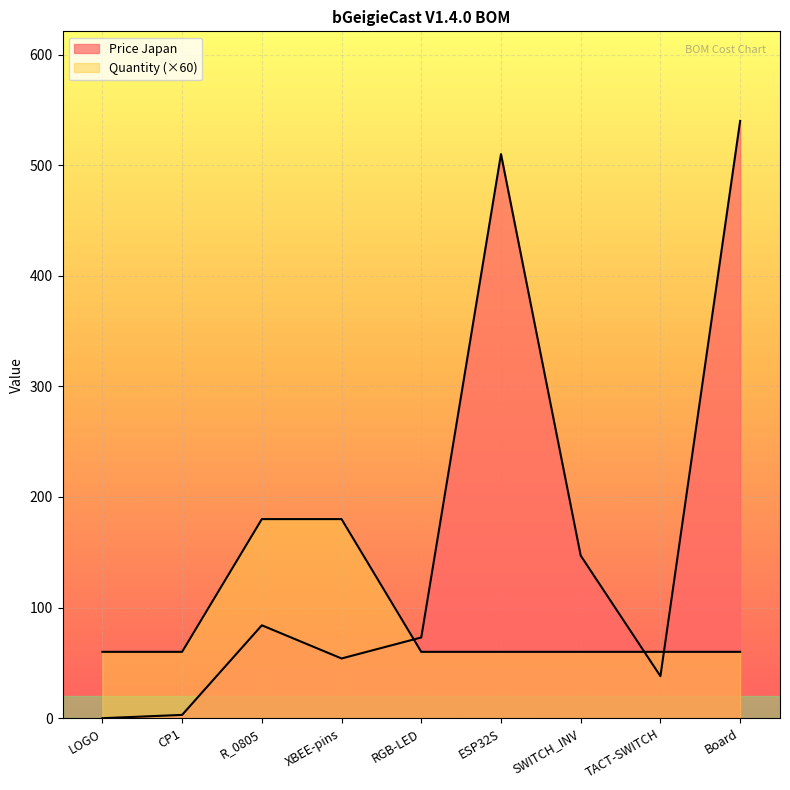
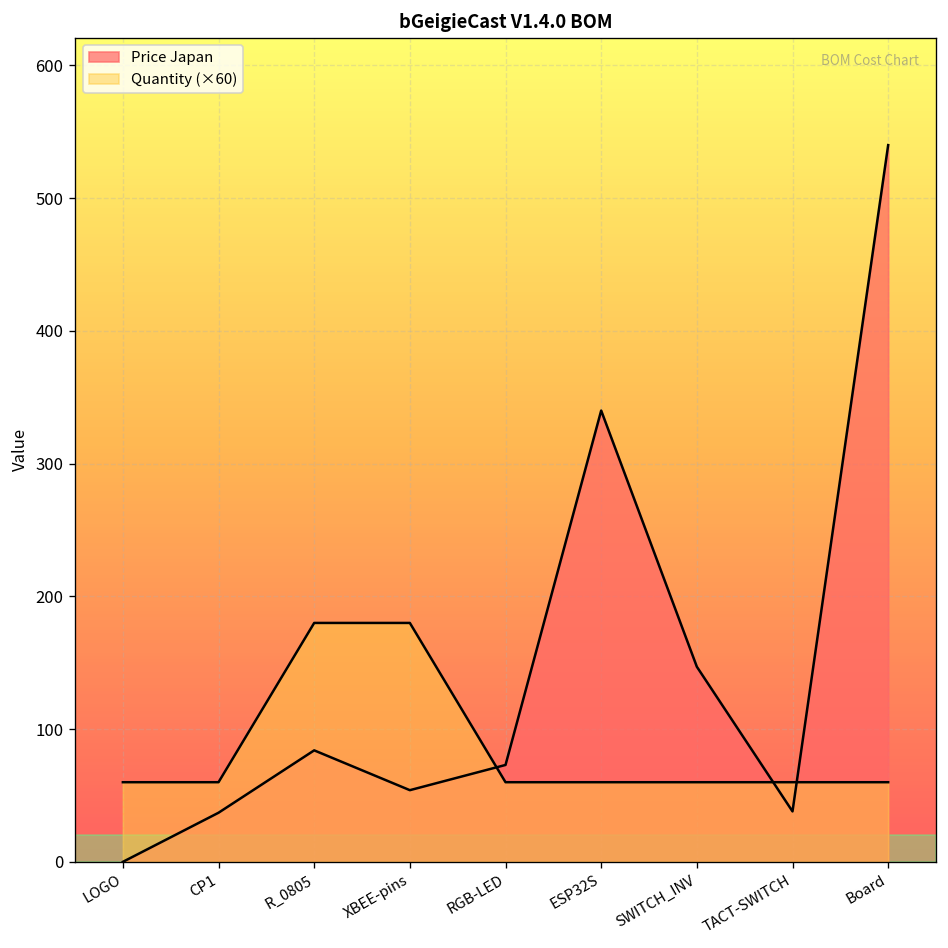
Price Japan, CP1: 3 -> 37
Price Japan, ESP32S: 510 -> 340
